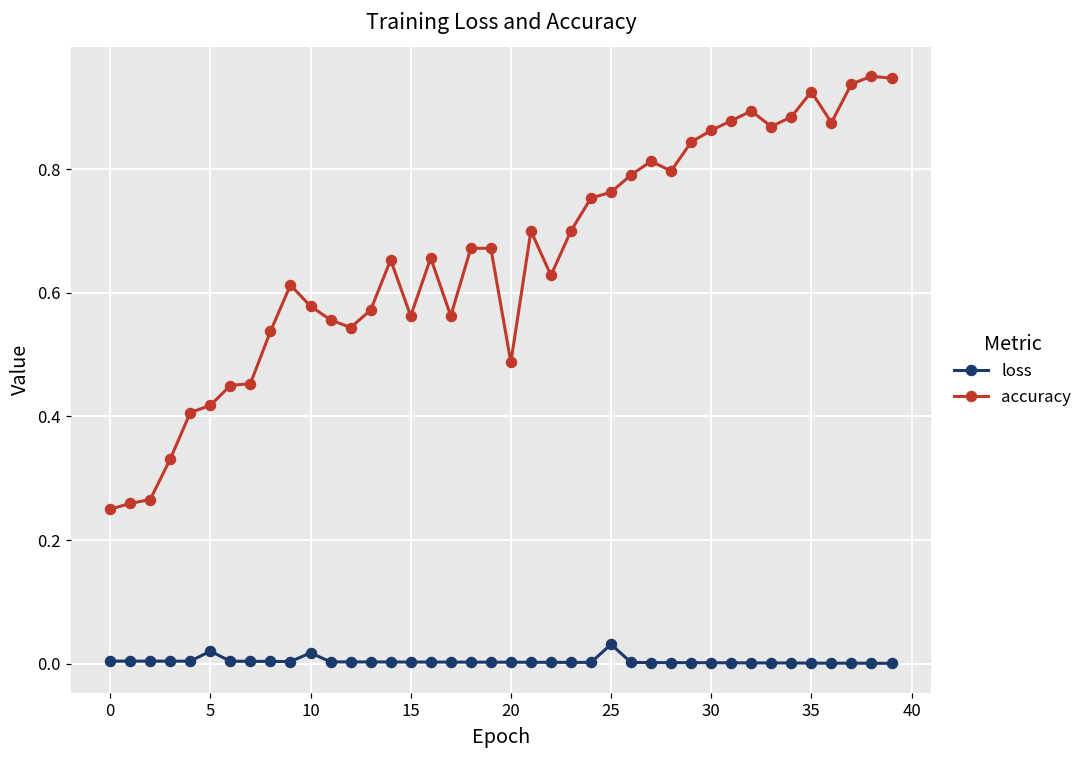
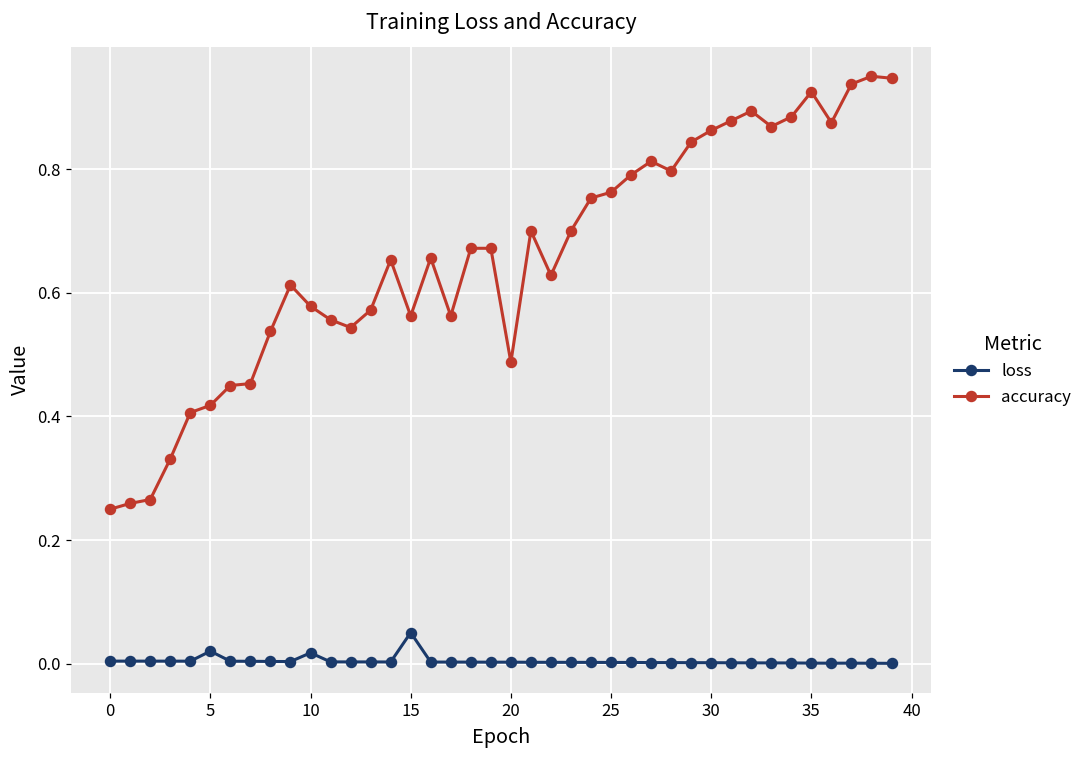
loss, 15: 0.00 -> 0.05
loss, 25: 0.03 -> 0.00
